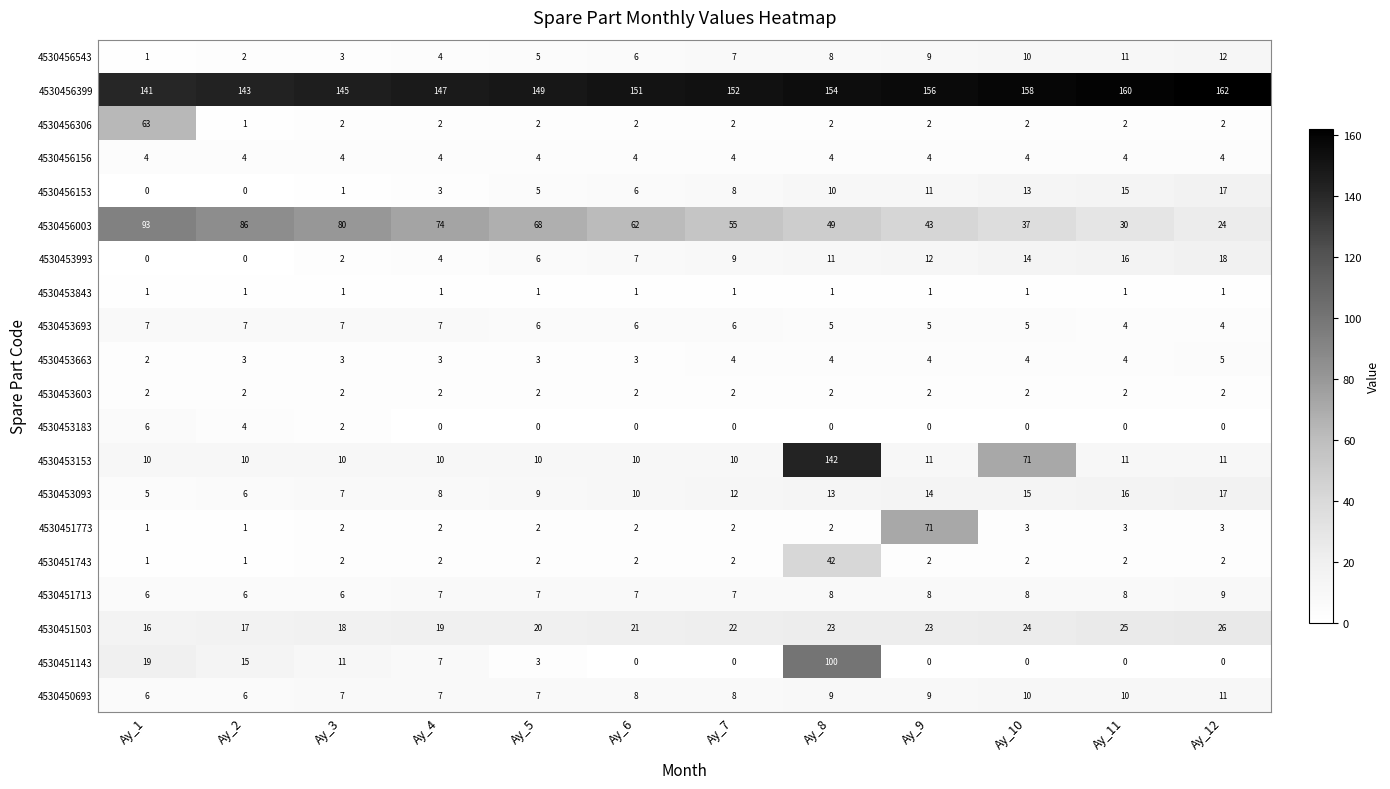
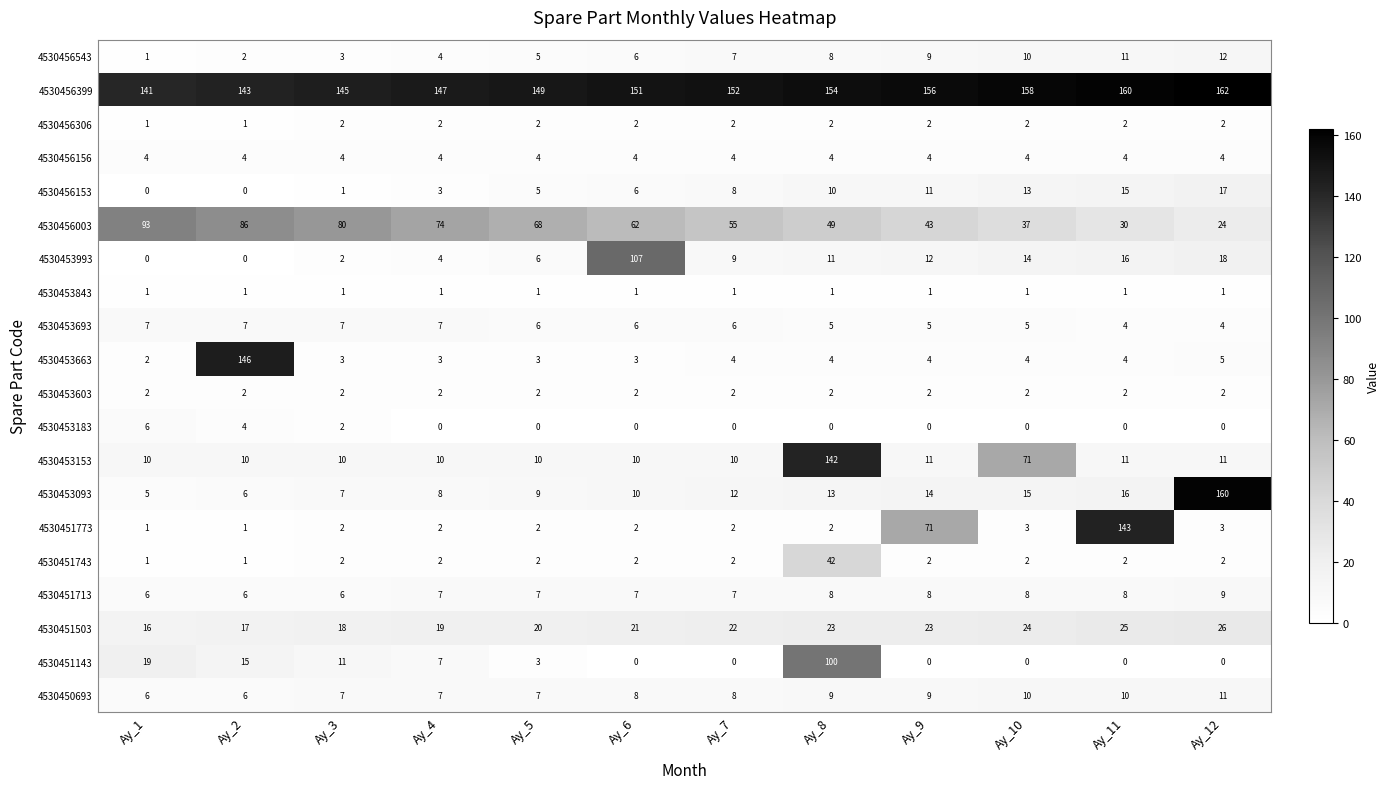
4530456306, Ay_1: 63 -> 1
4530453993, Ay_6: 7 -> 107
4530453663, Ay_2: 3 -> 146
4530453093, Ay_12: 17 -> 160
4530451773, Ay_11: 3 -> 143
